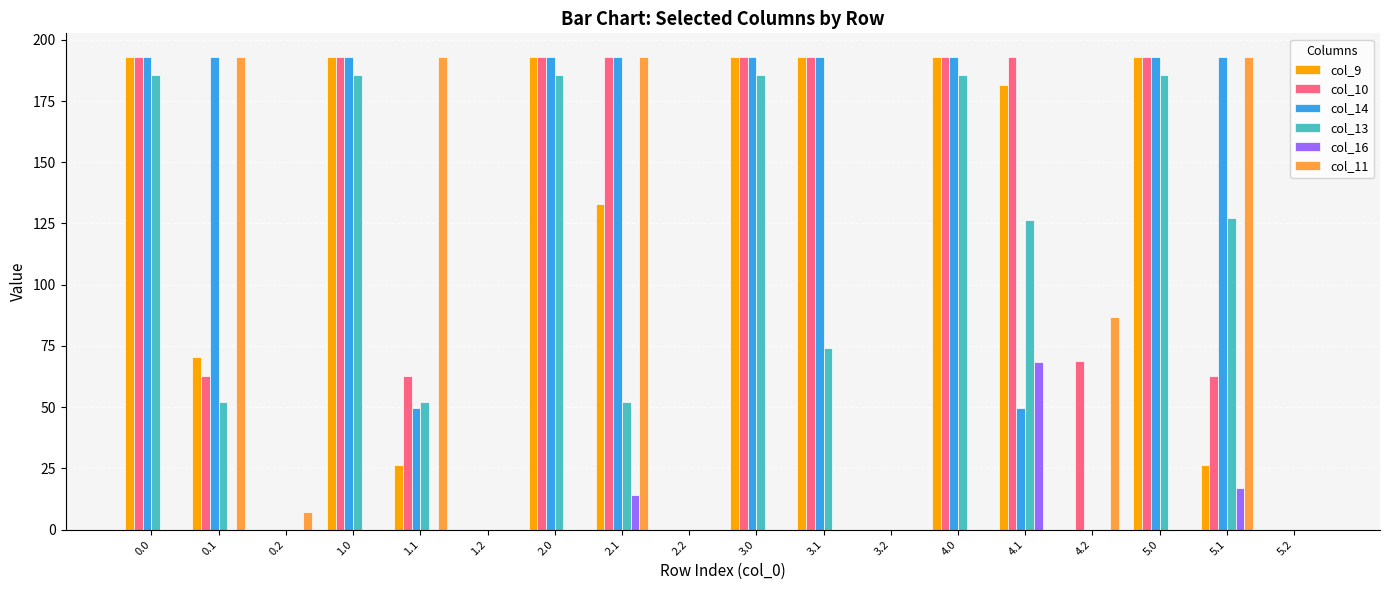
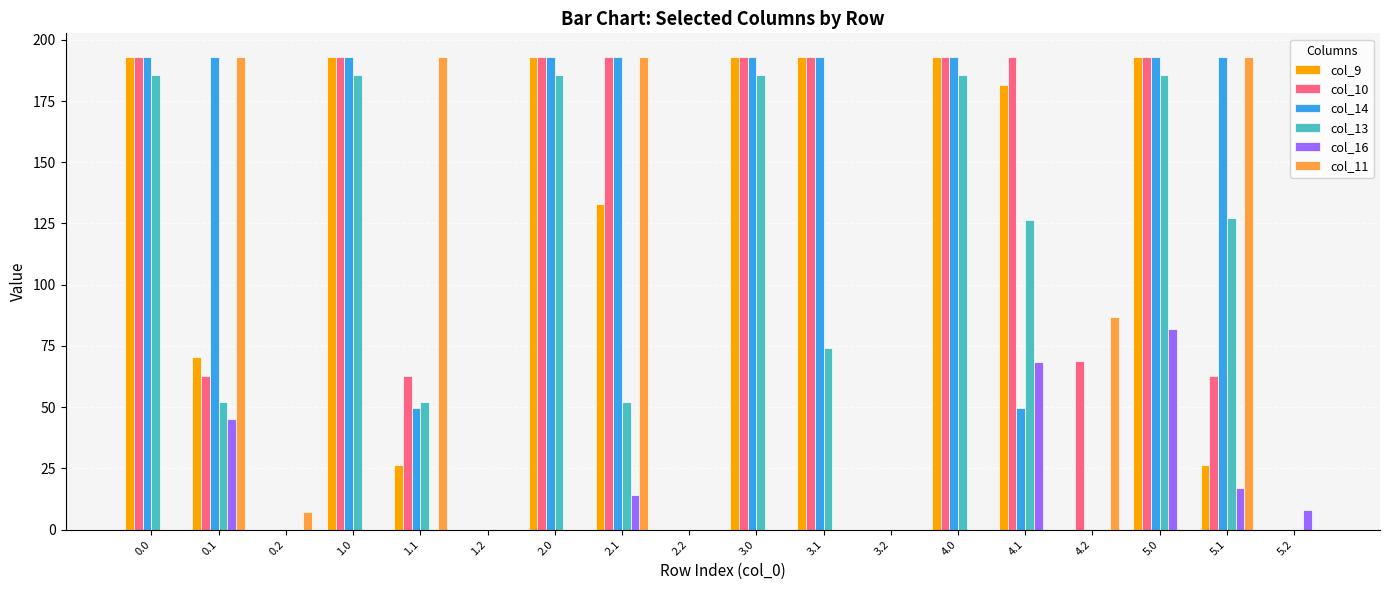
col_16, 0.1: 0 -> 45
col_16, 5.0: 0 -> 82
col_16, 5.2: 0 -> 8
